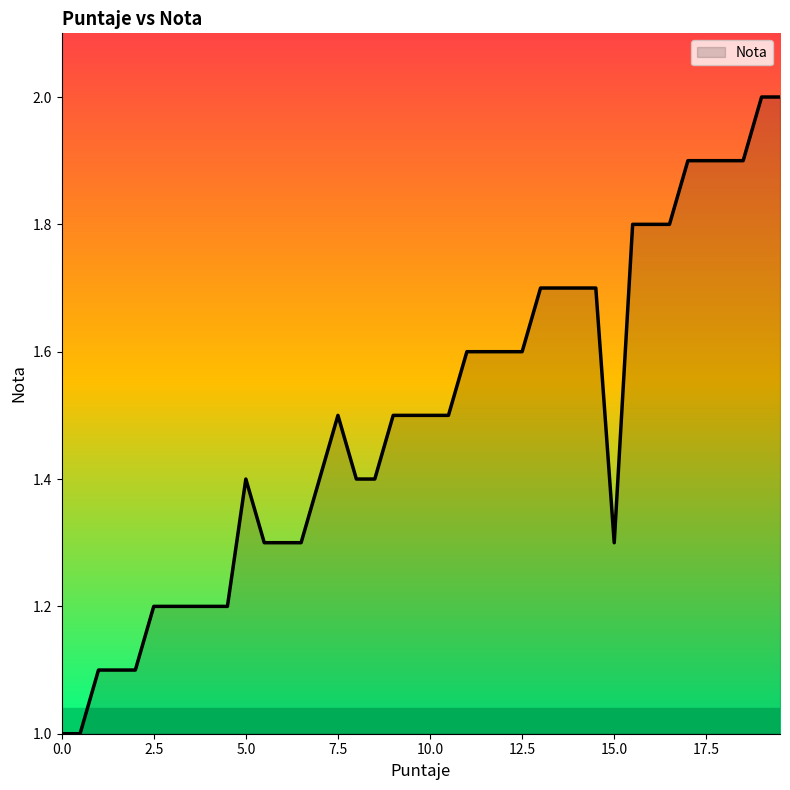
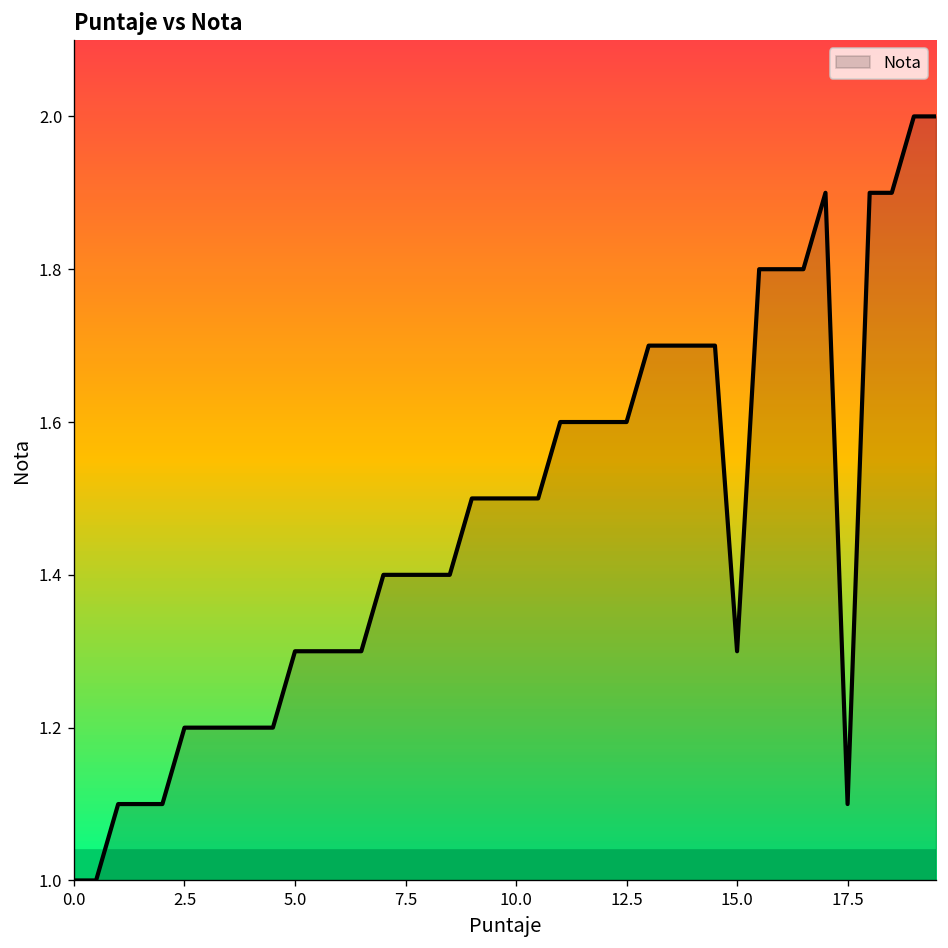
5.0: 1.4 -> 1.3
7.5: 1.5 -> 1.4
17.5: 1.9 -> 1.1
